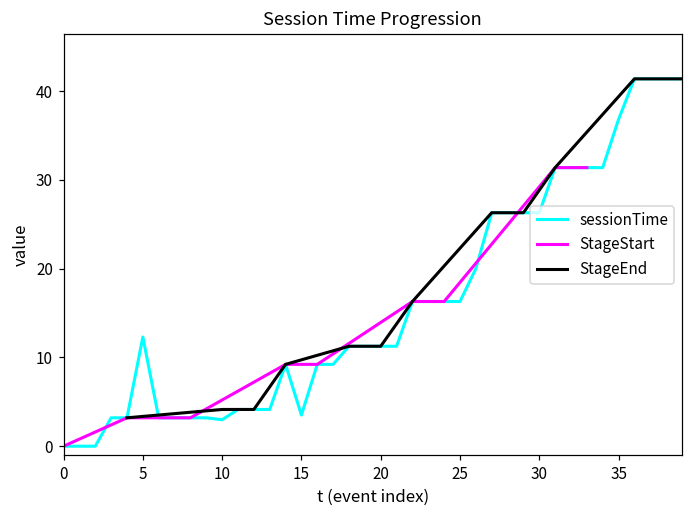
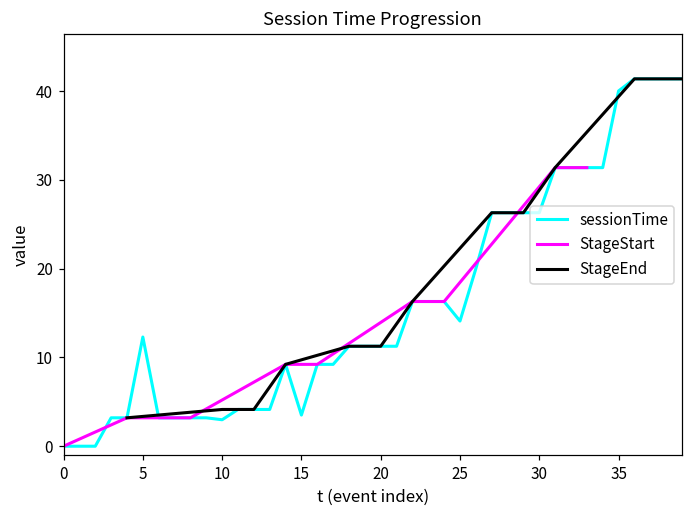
sessionTime, 25: 16 -> 14
sessionTime, 35: 37 -> 40
